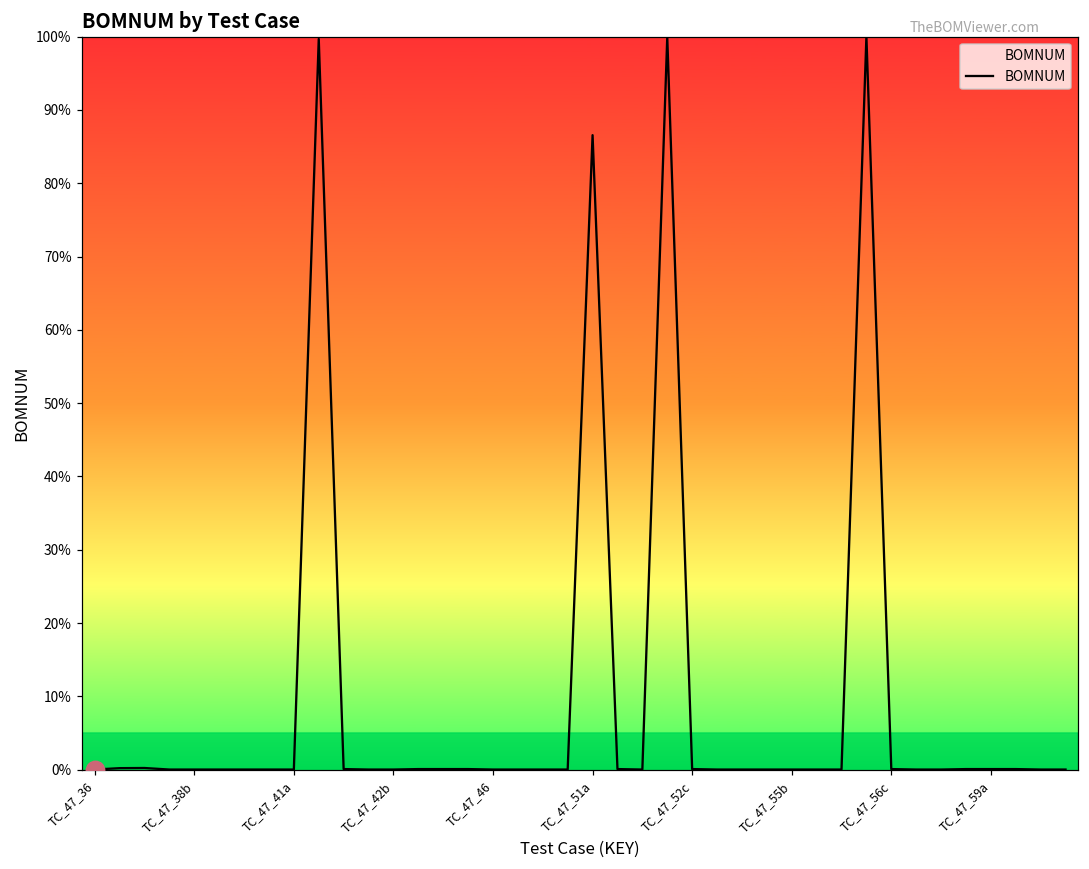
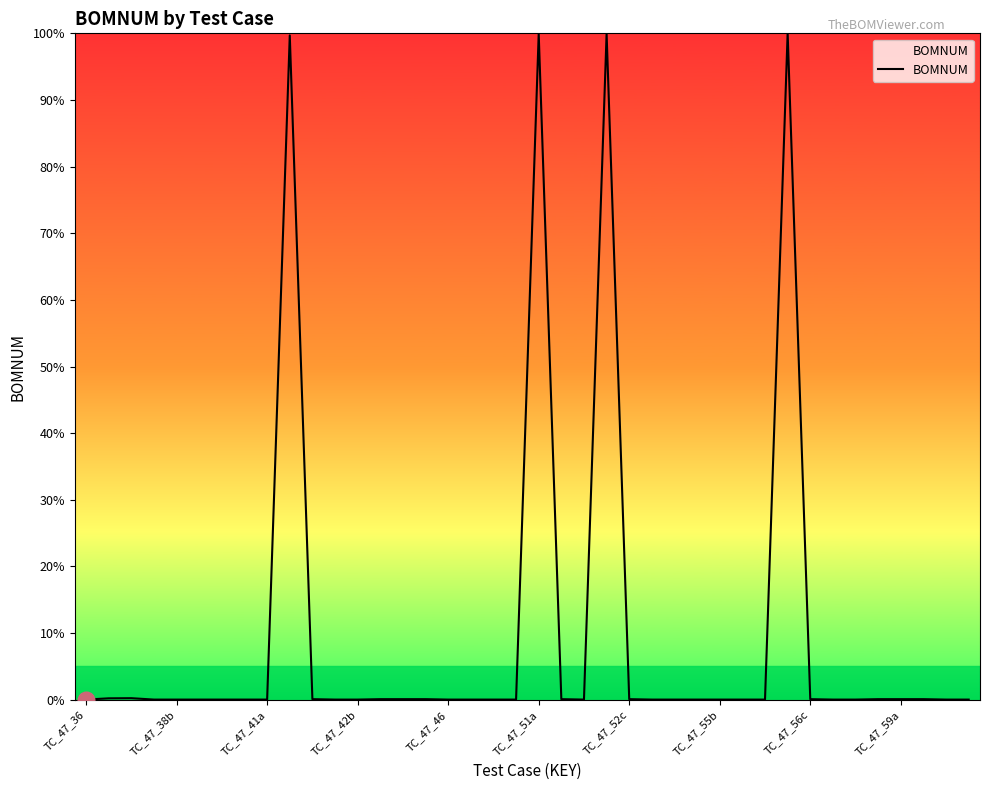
BOMNUM, TC_47_51a: 87% -> 100%
